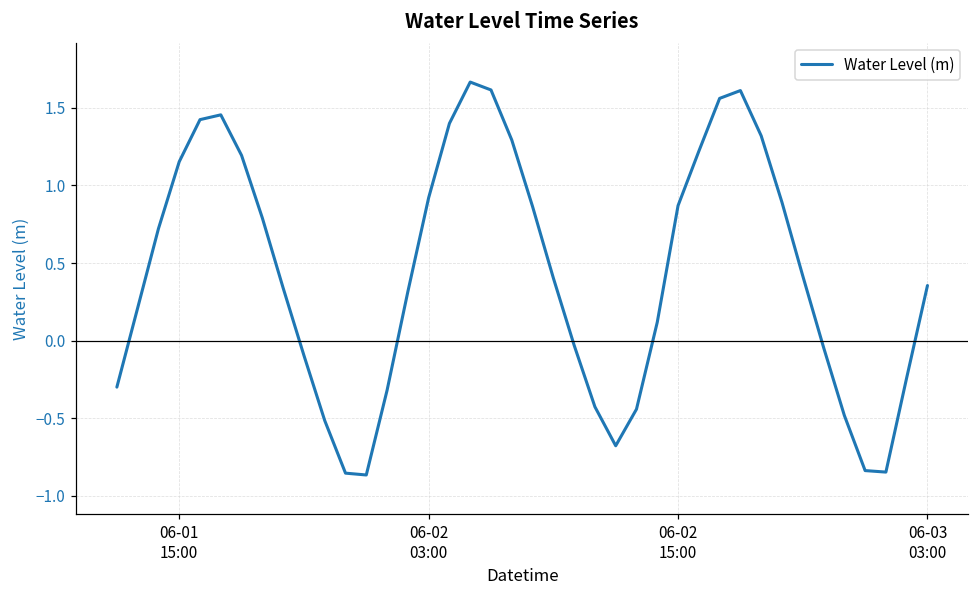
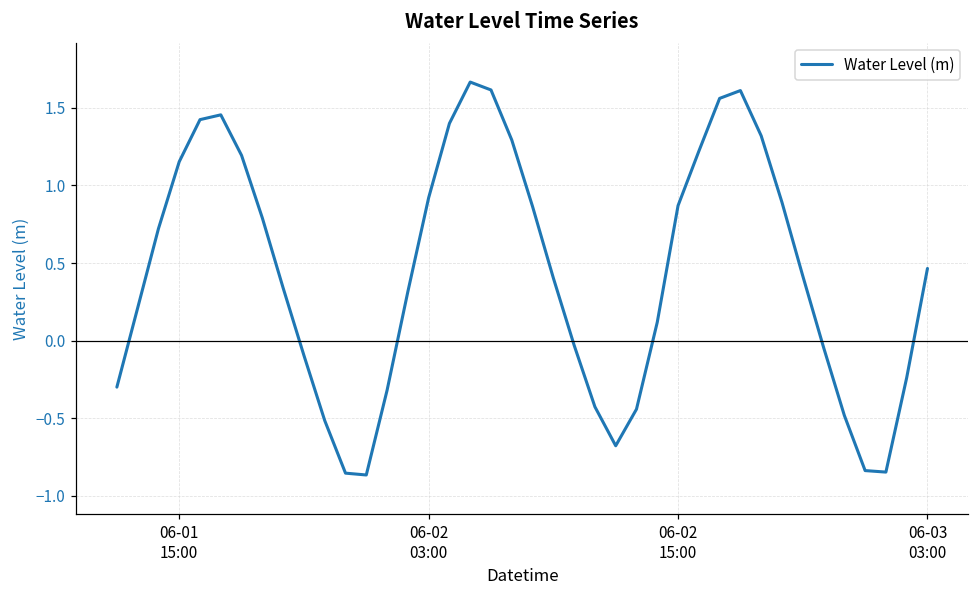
06-03 03:00: 0.36 -> 0.47
